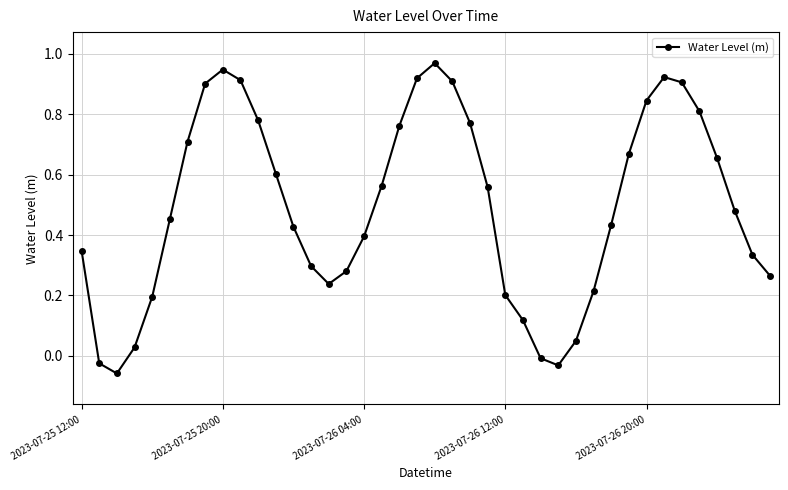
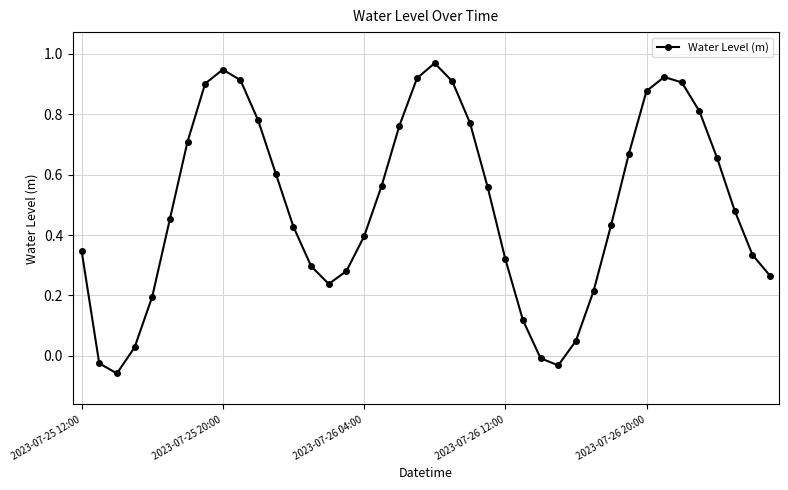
2023-07-26 12:00: 0.20 -> 0.32
2023-07-26 20:00: 0.85 -> 0.88
